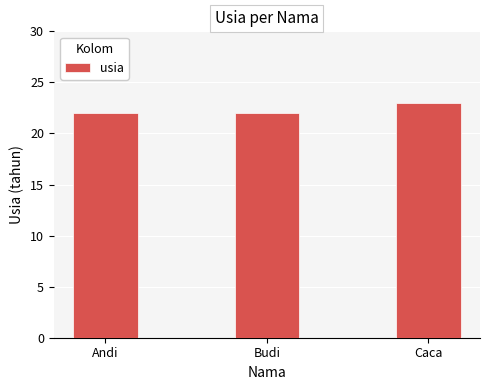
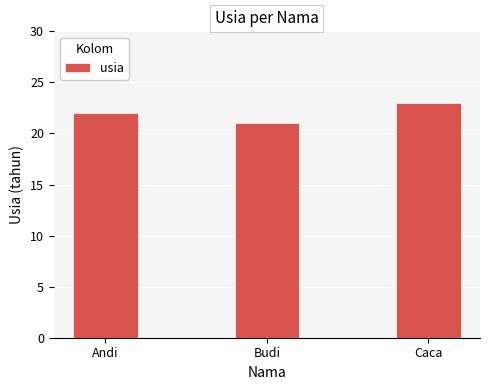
Budi: 22 -> 21
